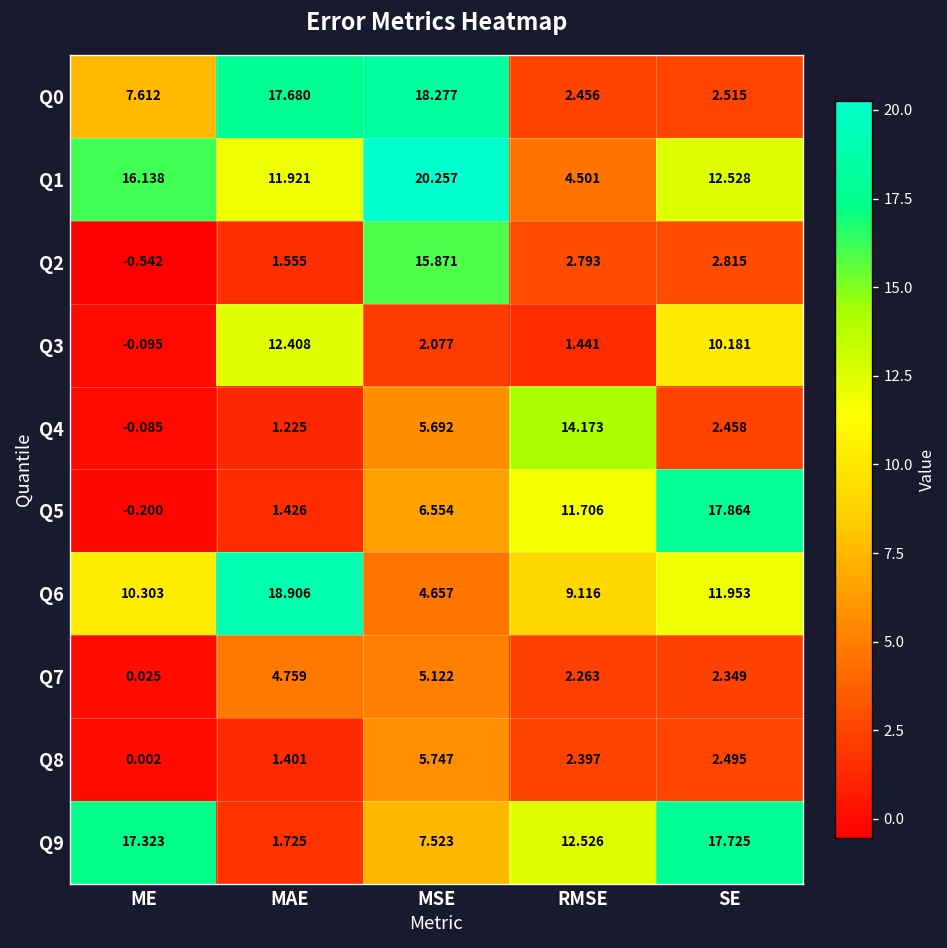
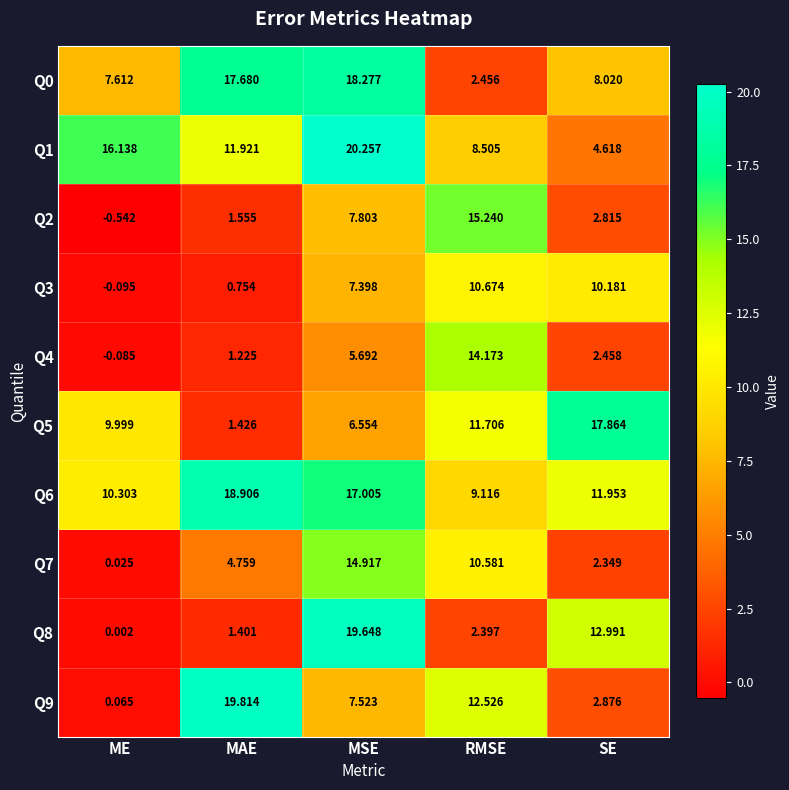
Q0, SE: 2.515 -> 8.020
Q1, RMSE: 4.501 -> 8.505
Q1, SE: 12.528 -> 4.618
Q2, MSE: 15.871 -> 7.803
Q2, RMSE: 2.793 -> 15.240
Q3, MAE: 12.408 -> 0.754
Q3, MSE: 2.077 -> 7.398
Q3, RMSE: 1.441 -> 10.674
Q5, ME: -0.200 -> 9.999
Q6, MSE: 4.657 -> 17.005
Q7, MSE: 5.122 -> 14.917
Q7, RMSE: 2.263 -> 10.581
Q8, MSE: 5.747 -> 19.648
Q8, SE: 2.495 -> 12.991
Q9, ME: 17.323 -> 0.065
Q9, MAE: 1.725 -> 19.814
Q9, SE: 17.725 -> 2.876
